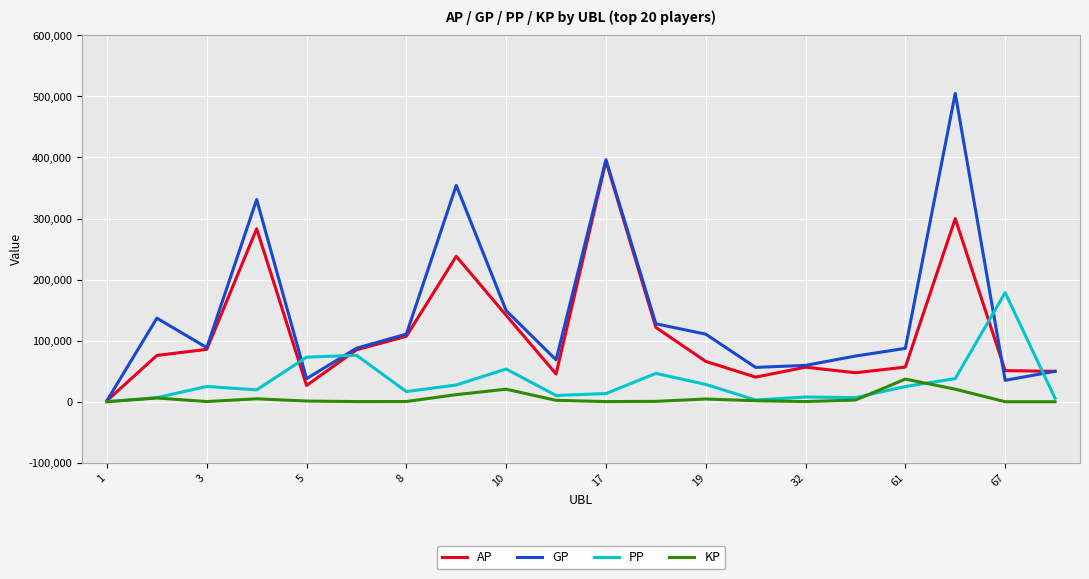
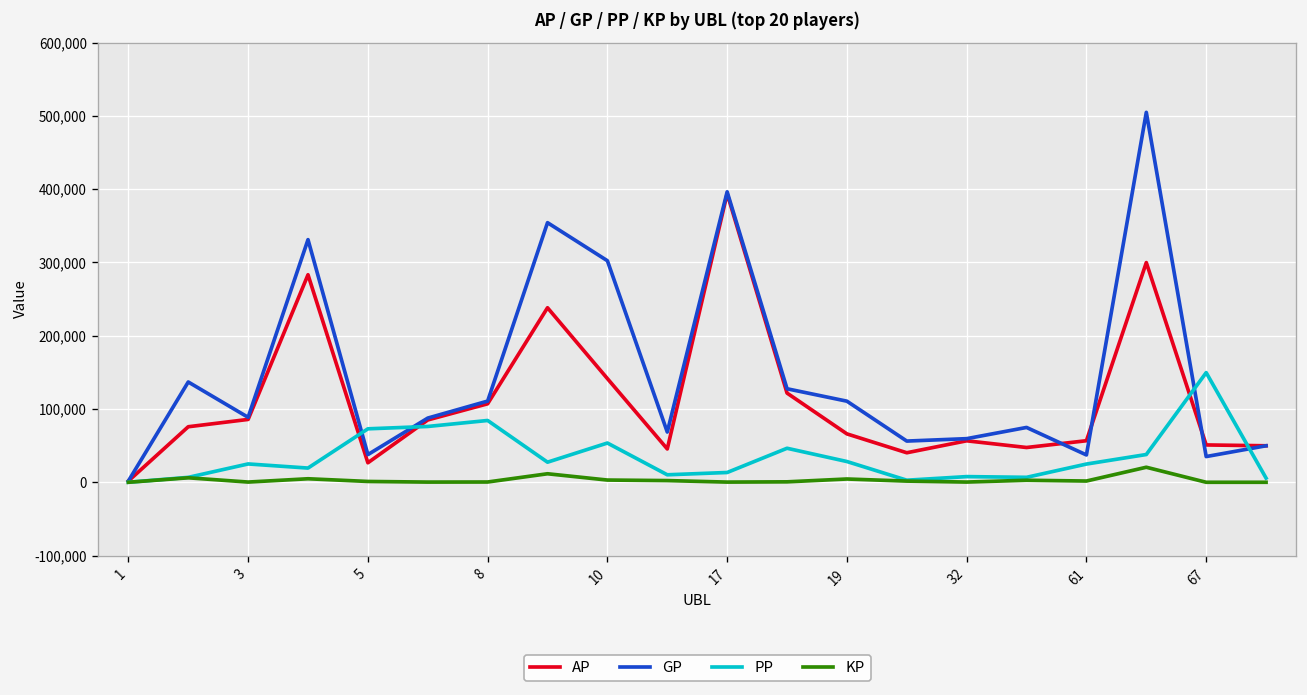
PP, 8: 20,000 -> 80,000
GP, 10: 150,000 -> 300,000
KP, 10: 20,000 -> 0
GP, 61: 90,000 -> 40,000
KP, 61: 40,000 -> 0
PP, 67: 180,000 -> 150,000
